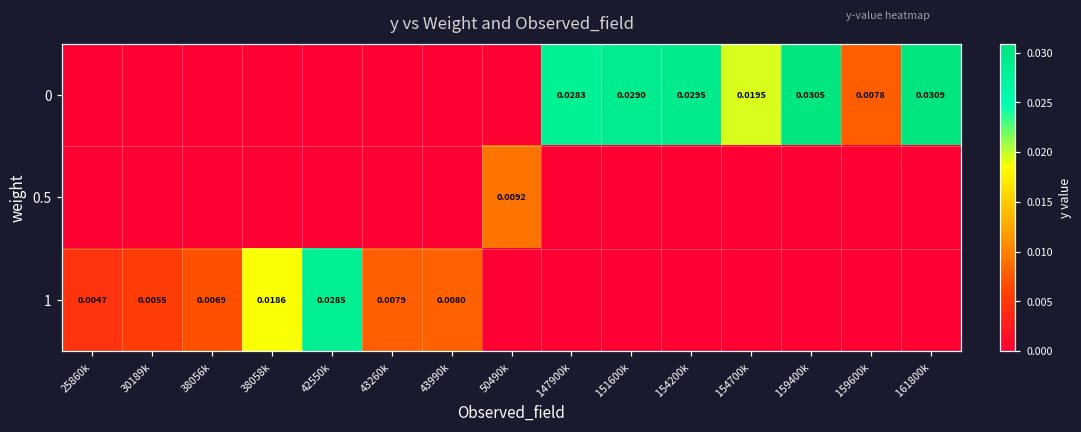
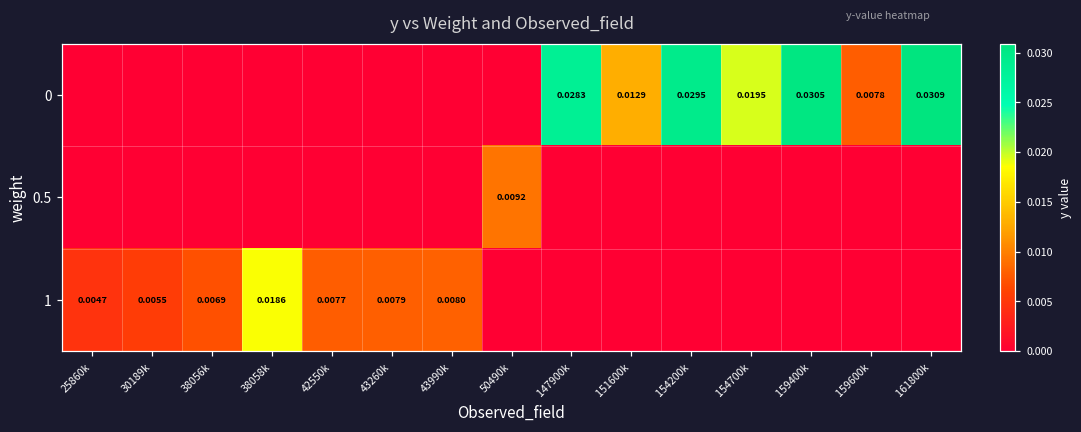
0, 151600k: 0.0290 -> 0.0129
1, 42550k: 0.0285 -> 0.0077
